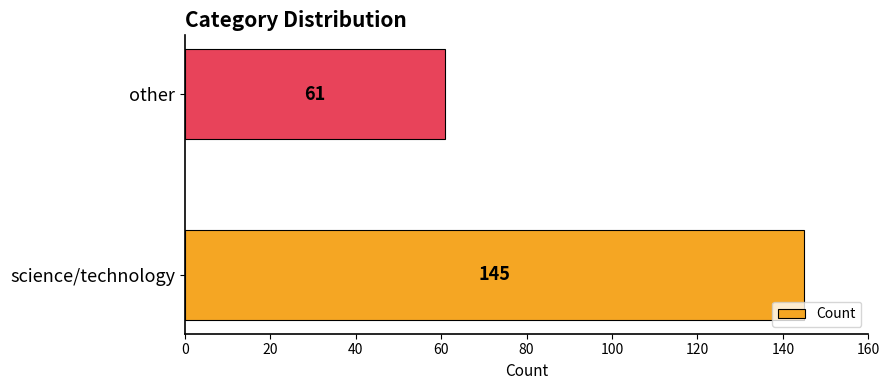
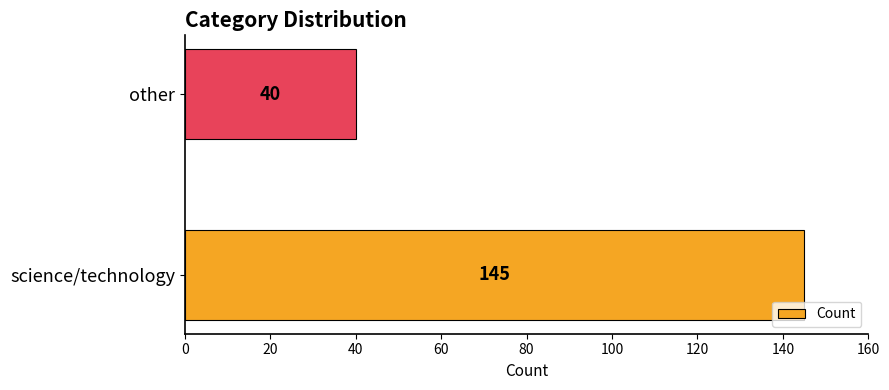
other: 61 -> 40
